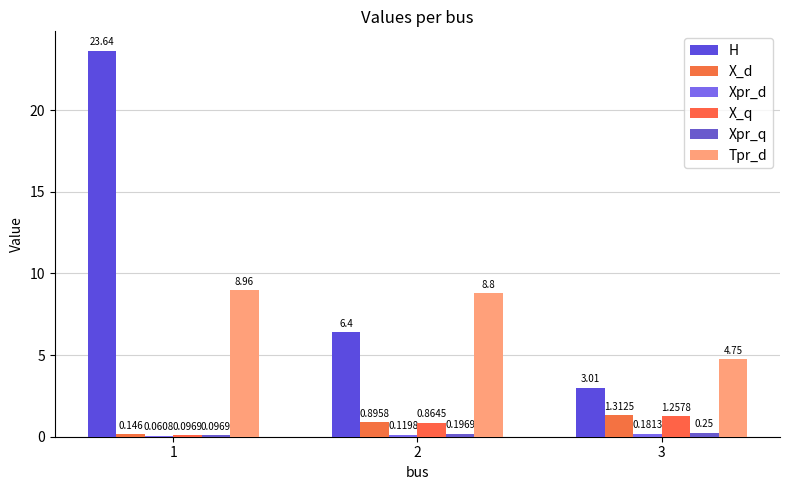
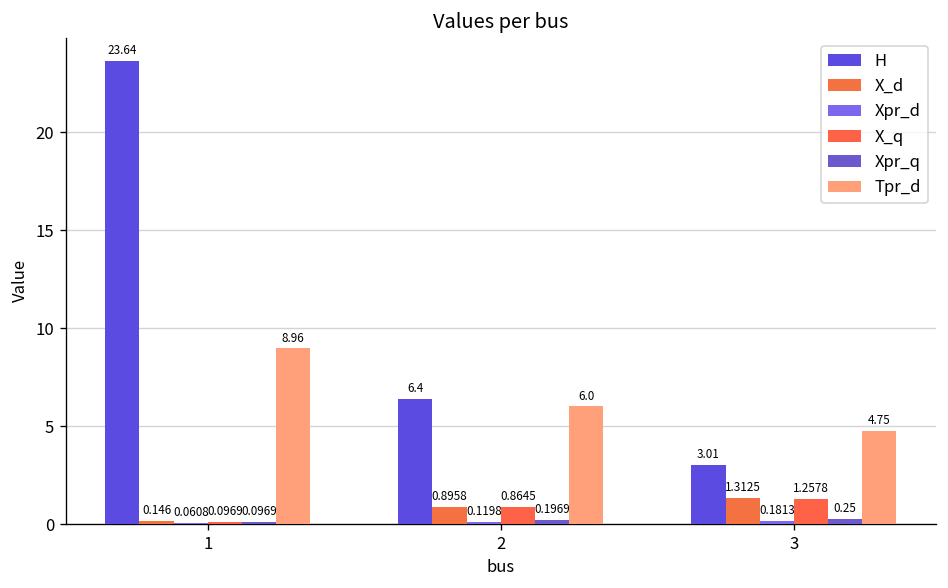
Tpr_d, 2: 8.8 -> 6.0
